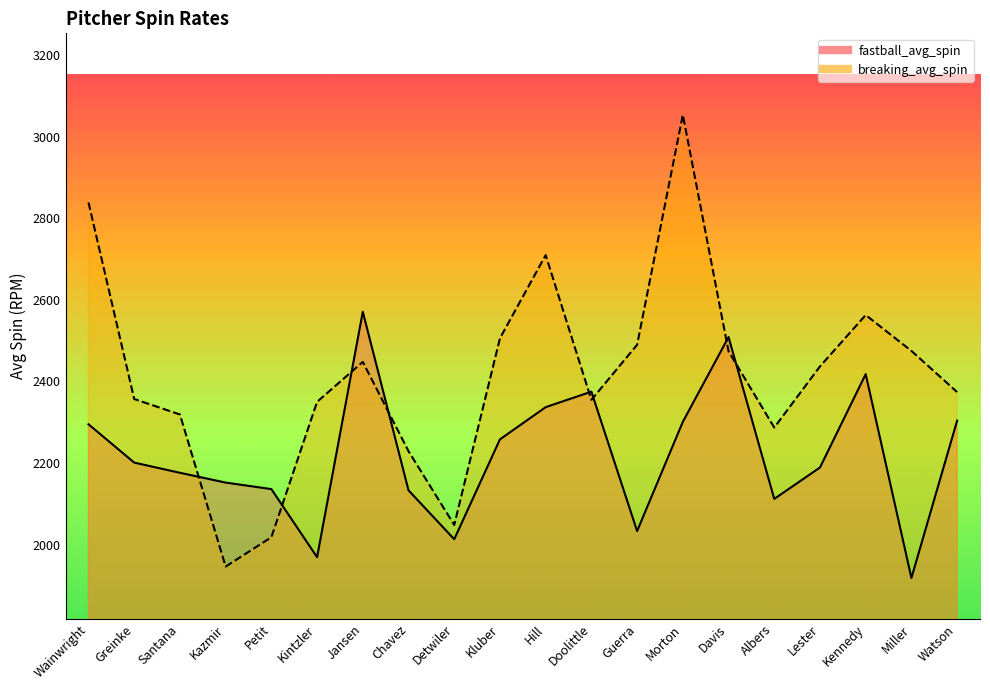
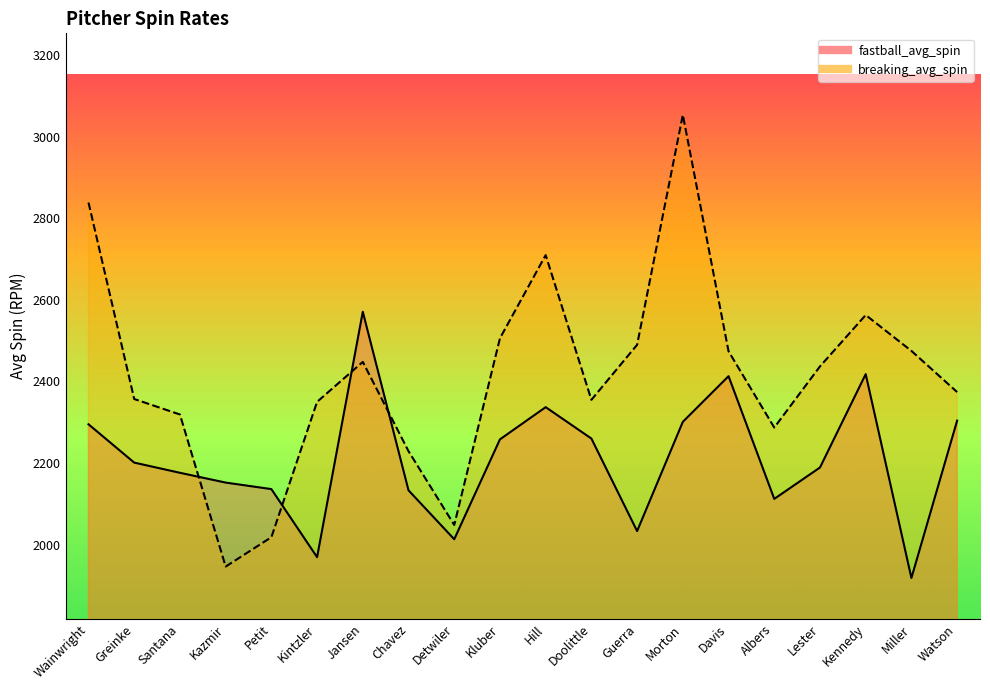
fastball_avg_spin, Doolittle: 2380 -> 2260
fastball_avg_spin, Davis: 2510 -> 2410
